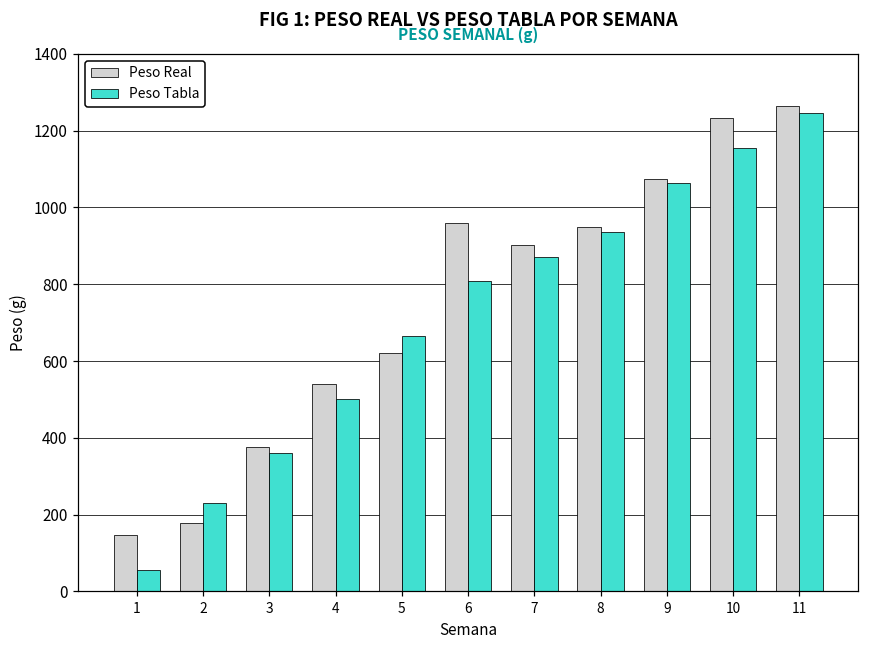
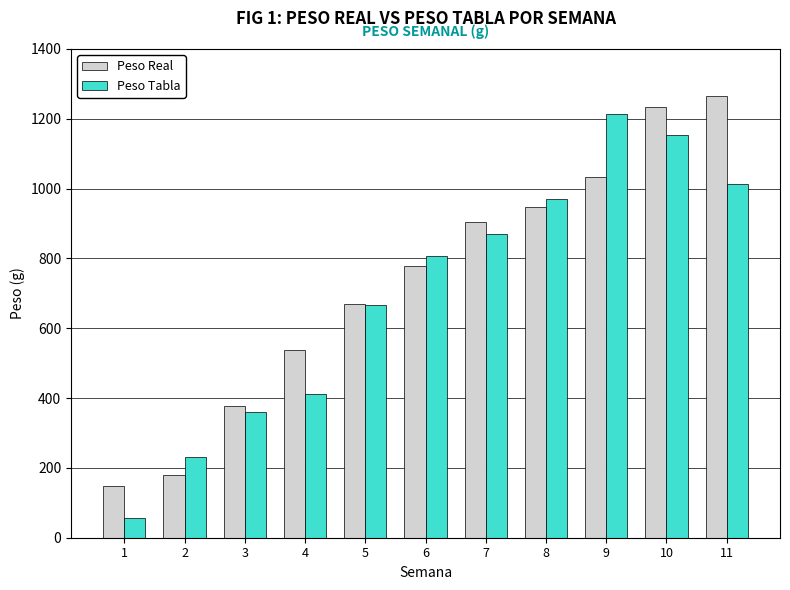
Peso Tabla, 4: 500 -> 410
Peso Real, 5: 620 -> 670
Peso Real, 6: 960 -> 780
Peso Tabla, 8: 940 -> 970
Peso Real, 9: 1070 -> 1030
Peso Tabla, 9: 1070 -> 1210
Peso Tabla, 11: 1250 -> 1010
